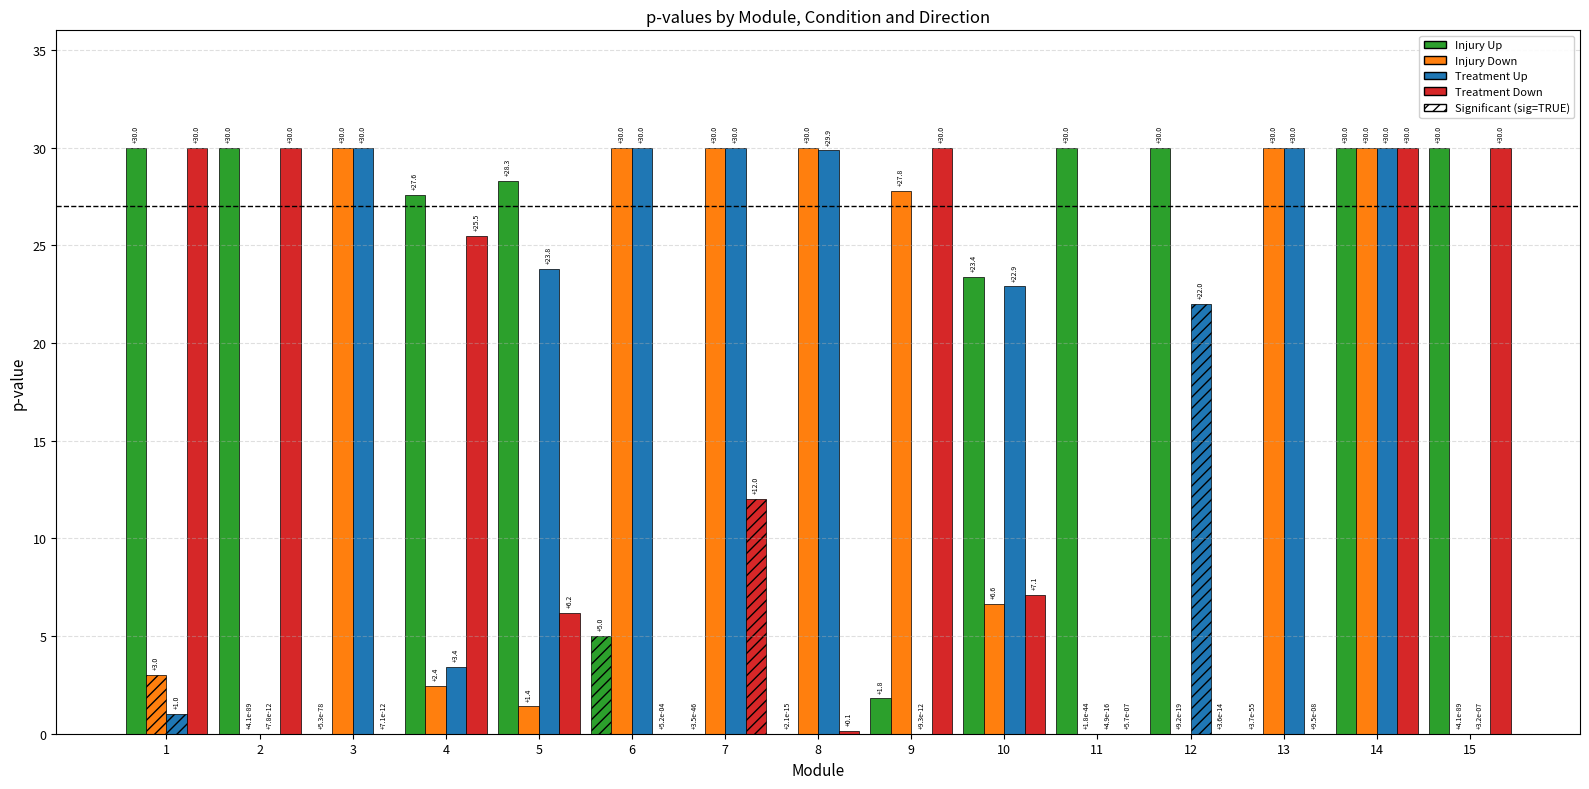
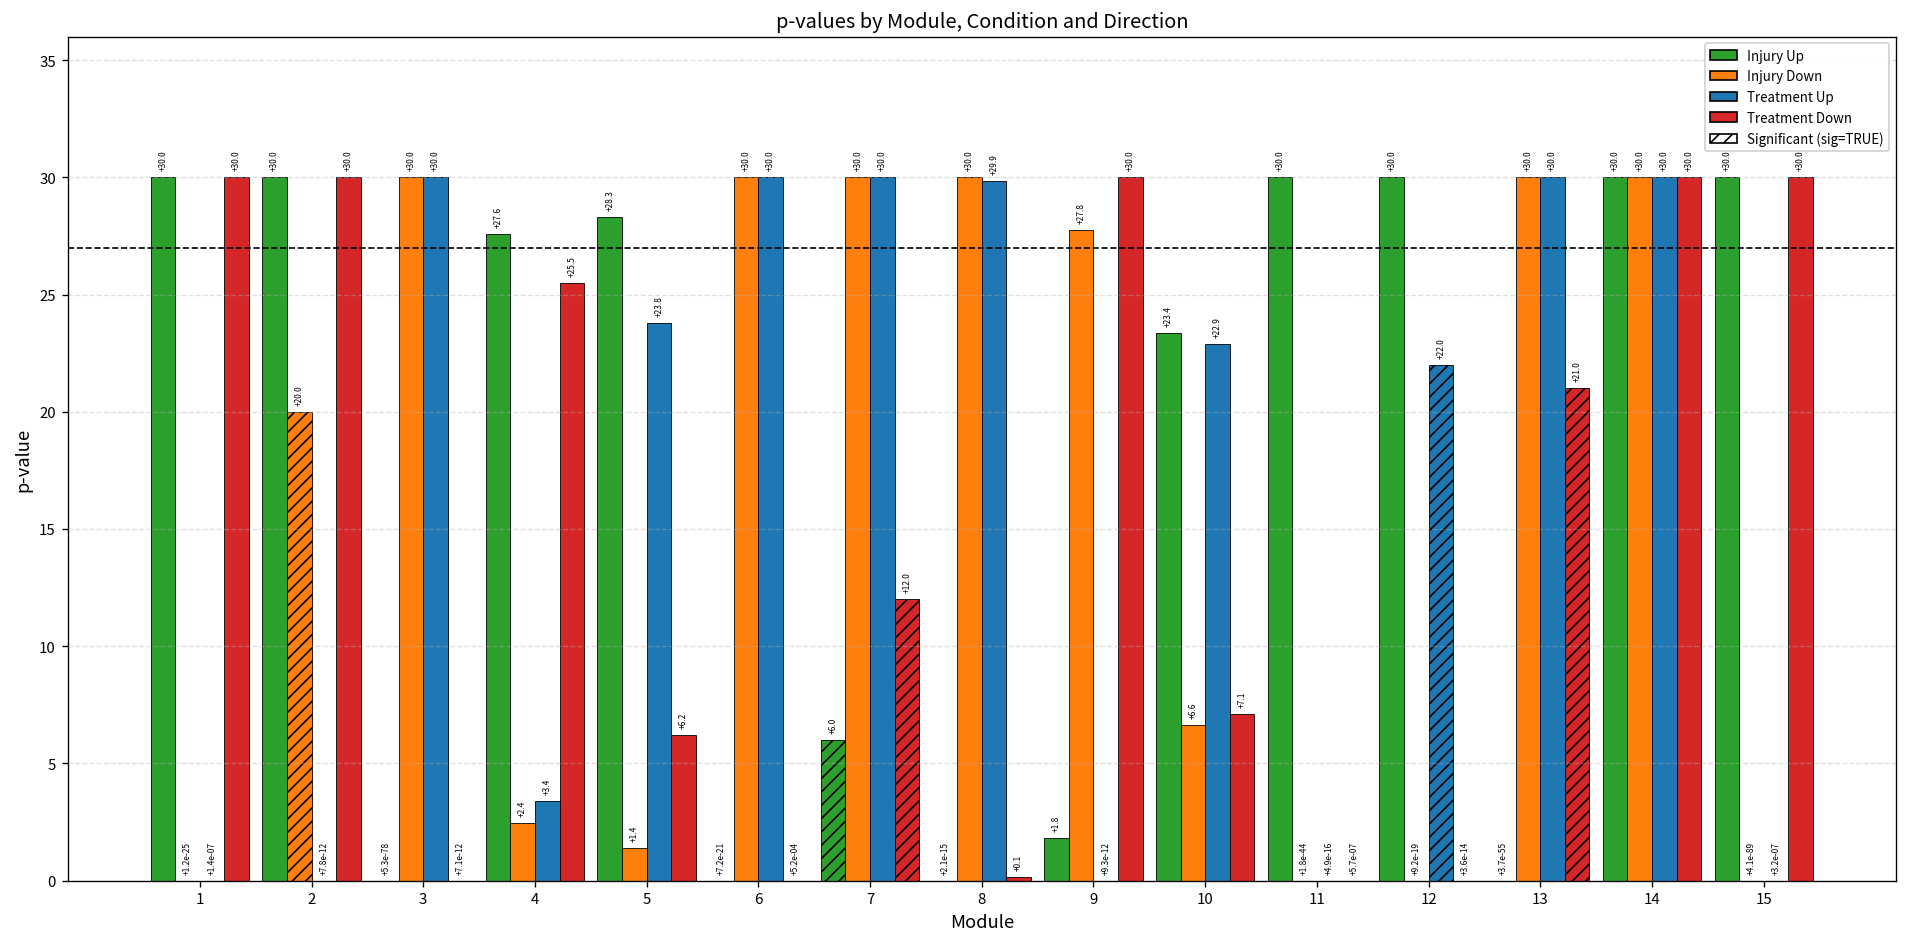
Injury Down, 1: +3.0 -> +1.2e-25
Treatment Up, 1: +1.0 -> +1.4e-07
Injury Down, 2: +4.1e-89 -> +20.0
Injury Up, 6: +5.0 -> +7.2e-21
Injury Up, 7: +3.5e-46 -> +6.0
Treatment Down, 13: +9.5e-08 -> +21.0
